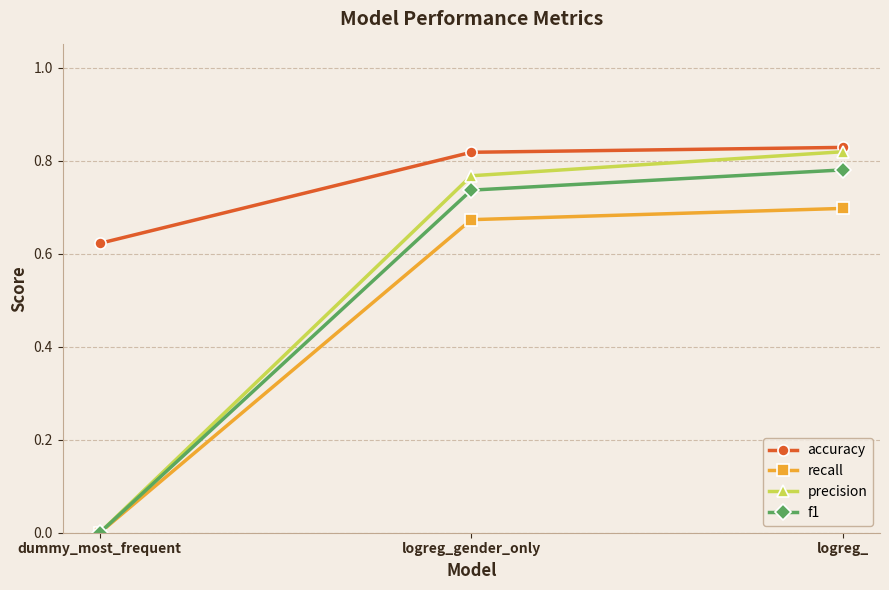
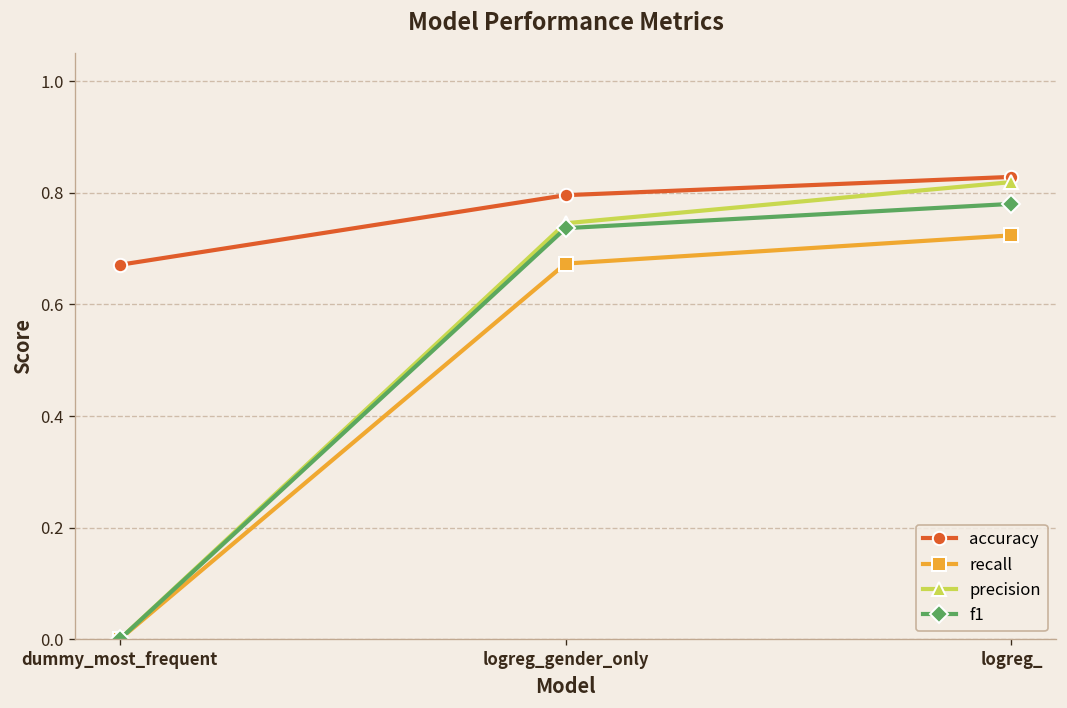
accuracy, dummy_most_frequent: 0.62 -> 0.67
accuracy, logreg_gender_only: 0.82 -> 0.80
precision, logreg_gender_only: 0.77 -> 0.75
recall, logreg_: 0.70 -> 0.72
